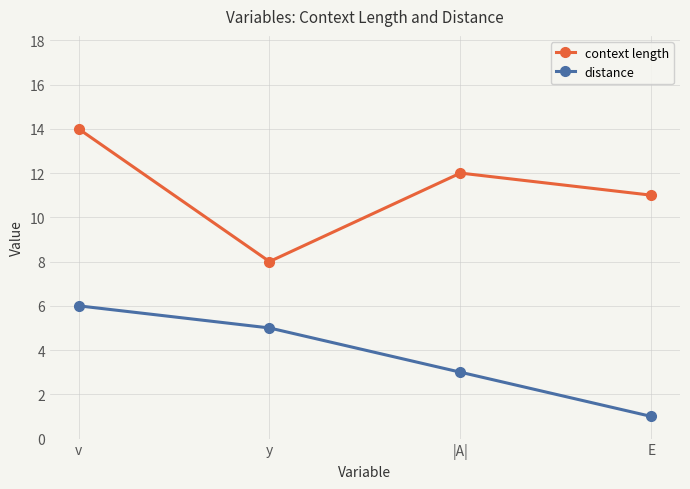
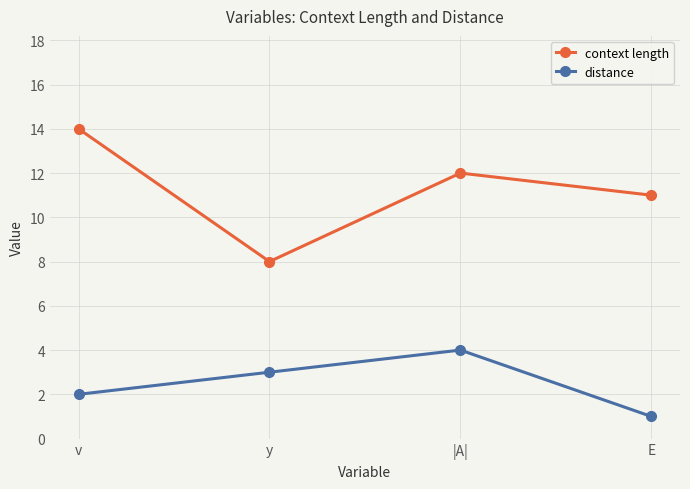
distance, v: 6 -> 2
distance, y: 5 -> 3
distance, |A|: 3 -> 4
